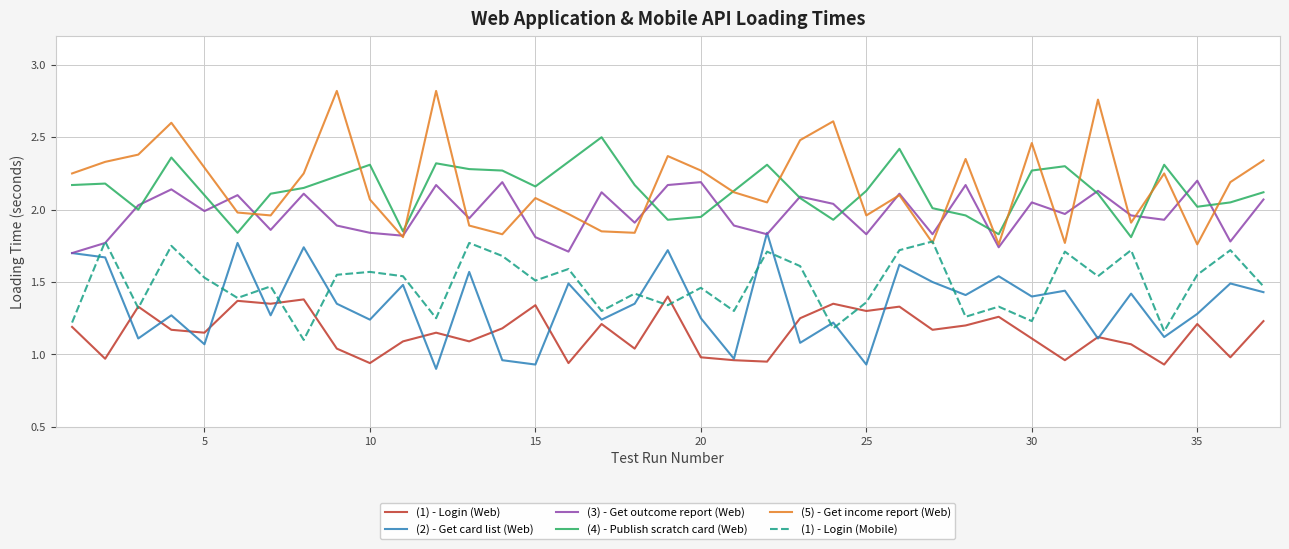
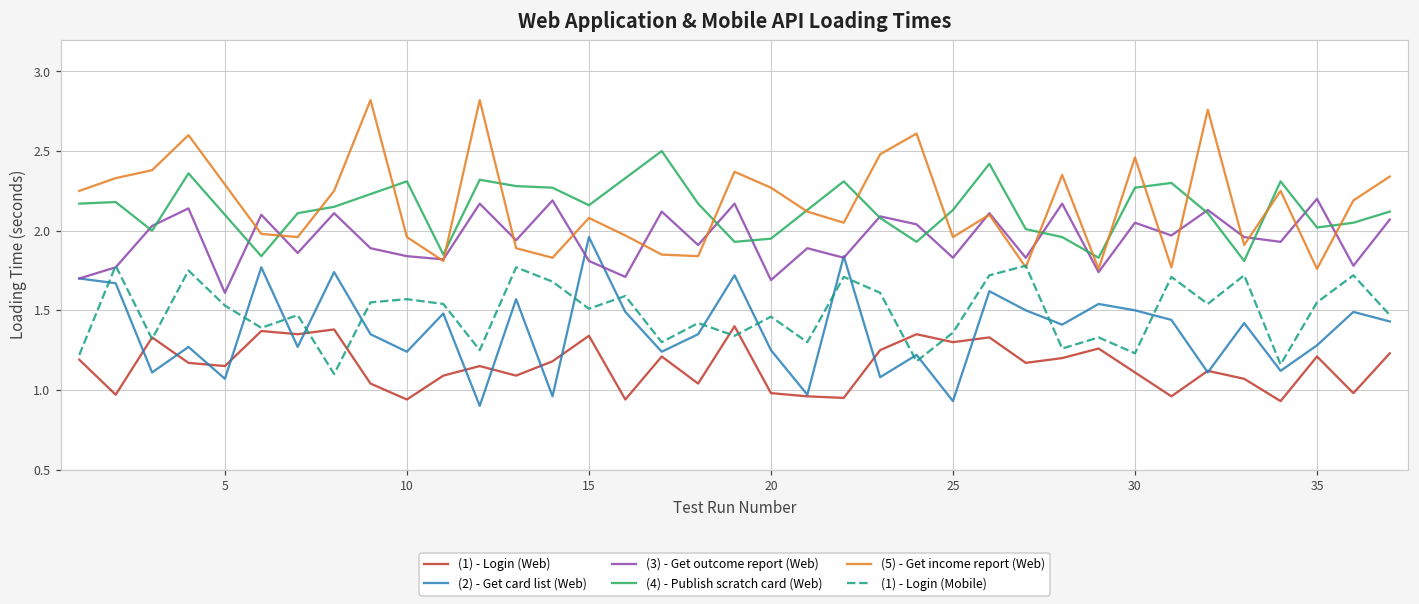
(3) - Get outcome report (Web), 5: 1.99 -> 1.61
(5) - Get income report (Web), 10: 2.07 -> 1.96
(2) - Get card list (Web), 15: 0.93 -> 1.96
(3) - Get outcome report (Web), 20: 2.19 -> 1.69
(2) - Get card list (Web), 30: 1.4 -> 1.5
